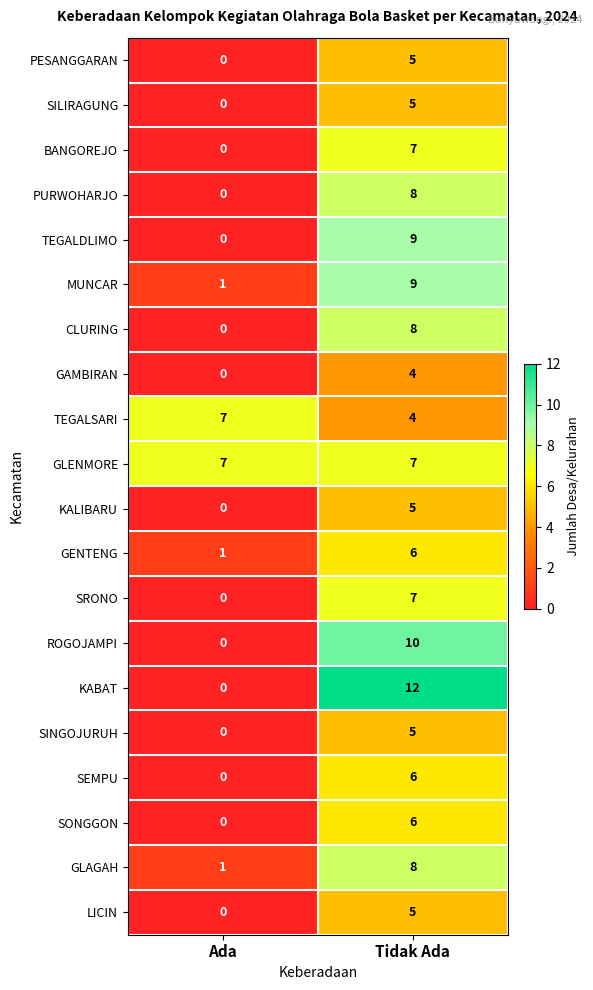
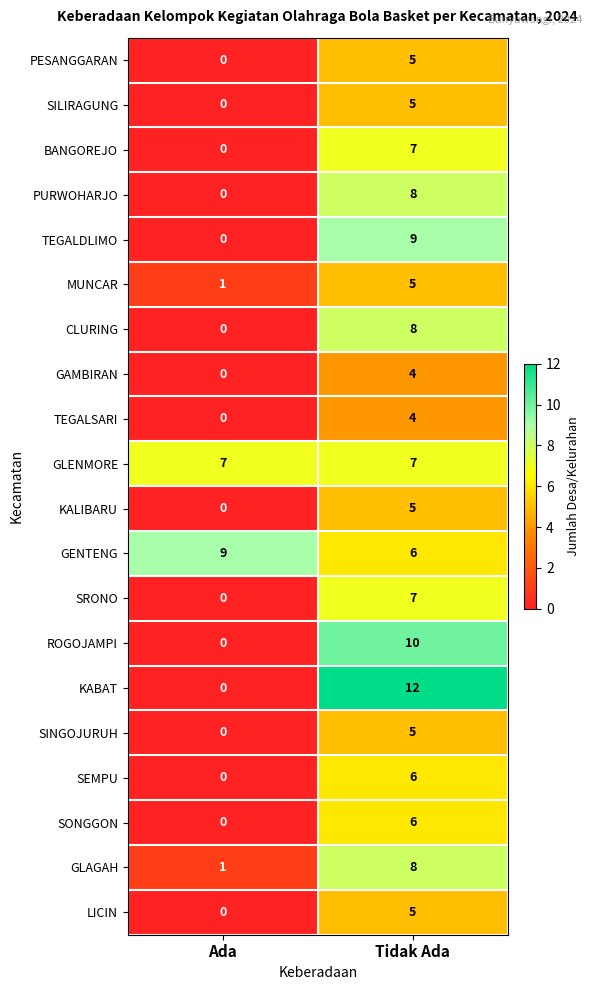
MUNCAR, Tidak Ada: 9 -> 5
TEGALSARI, Ada: 7 -> 0
GENTENG, Ada: 1 -> 9
